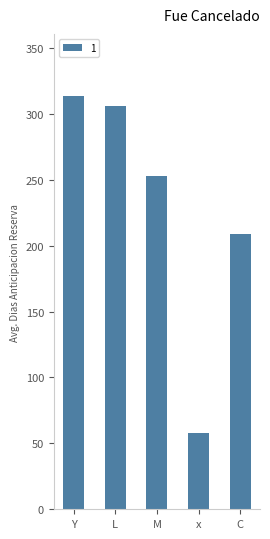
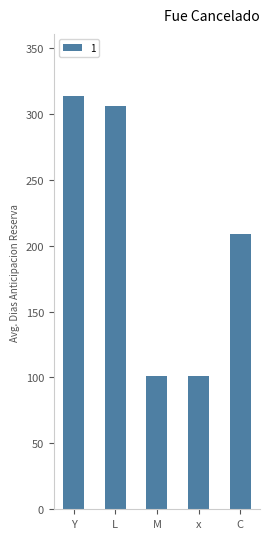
M: 252 -> 101
x: 58 -> 101
